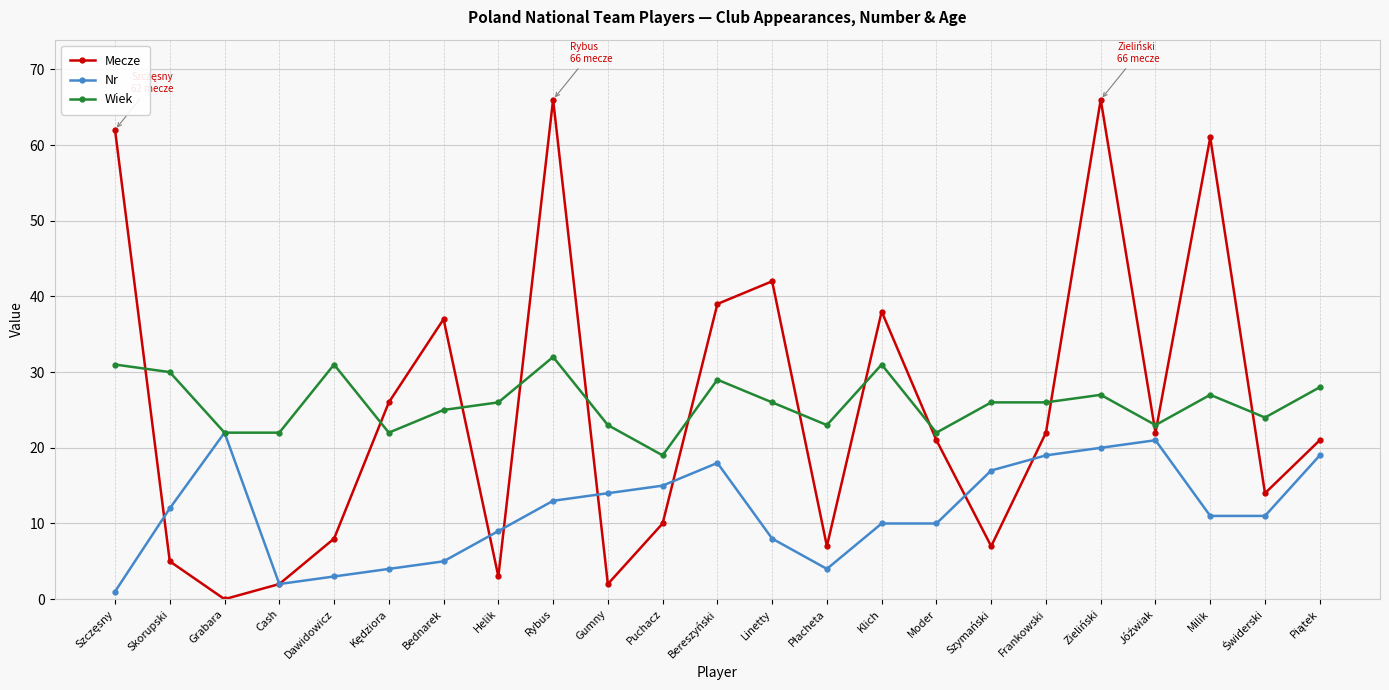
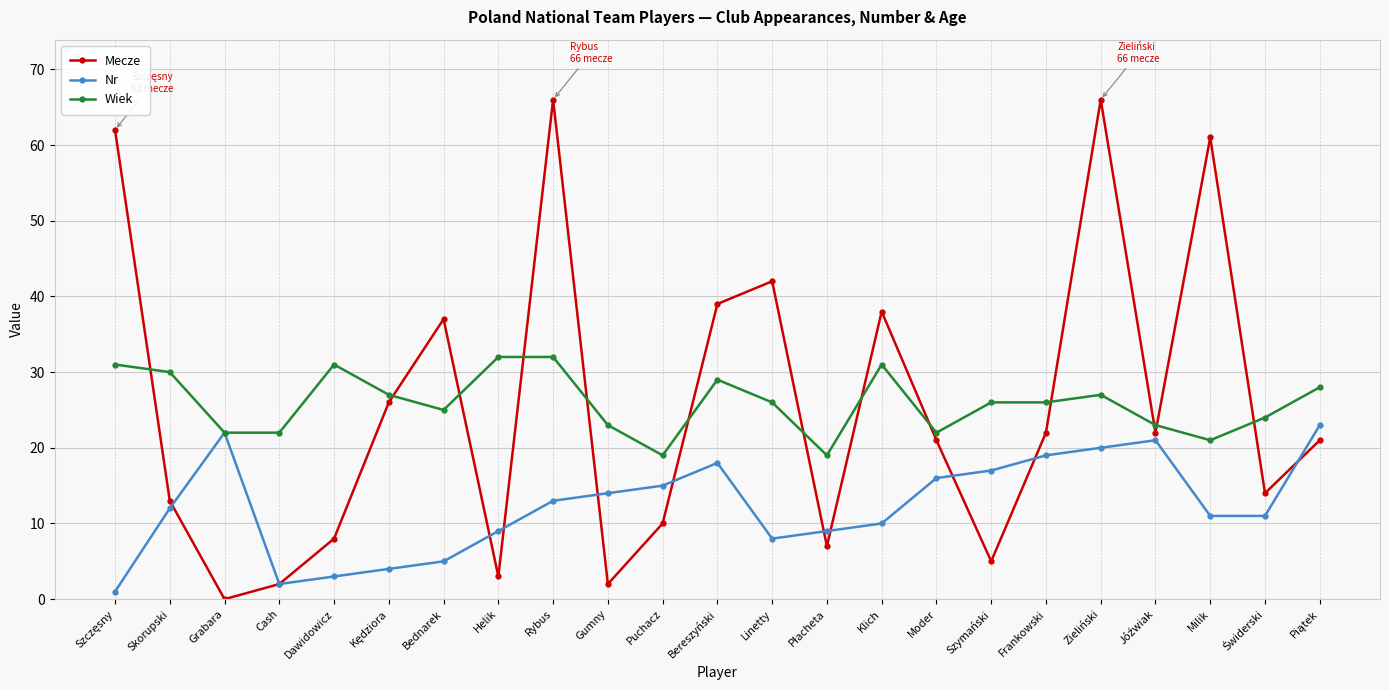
Mecze, Skorupski: 5 -> 13
Wiek, Kędziora: 22 -> 27
Wiek, Helik: 26 -> 32
Nr, Płacheta: 4 -> 9
Wiek, Płacheta: 23 -> 19
Nr, Moder: 10 -> 16
Mecze, Szymański: 7 -> 5
Wiek, Milik: 27 -> 21
Nr, Piątek: 19 -> 23
